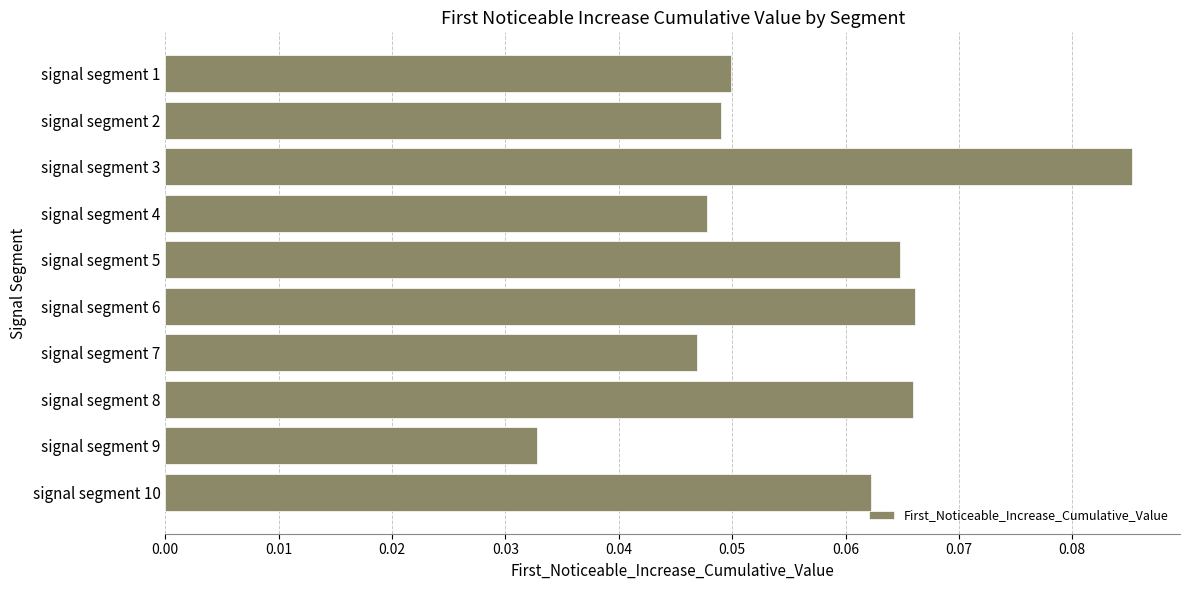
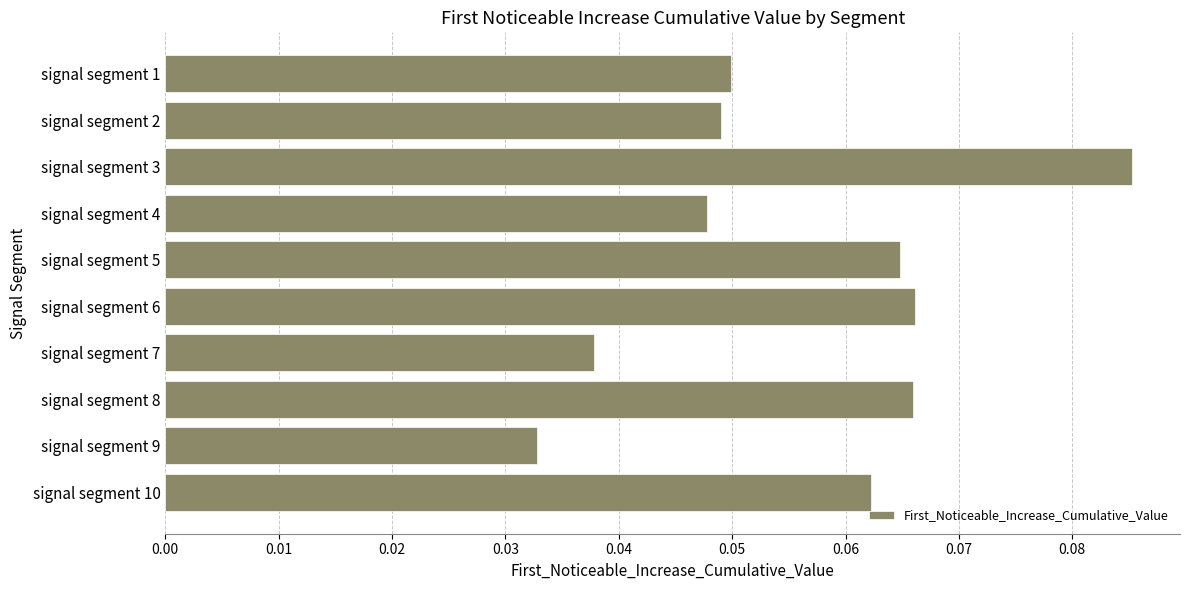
signal segment 7: 0.0469 -> 0.0378
